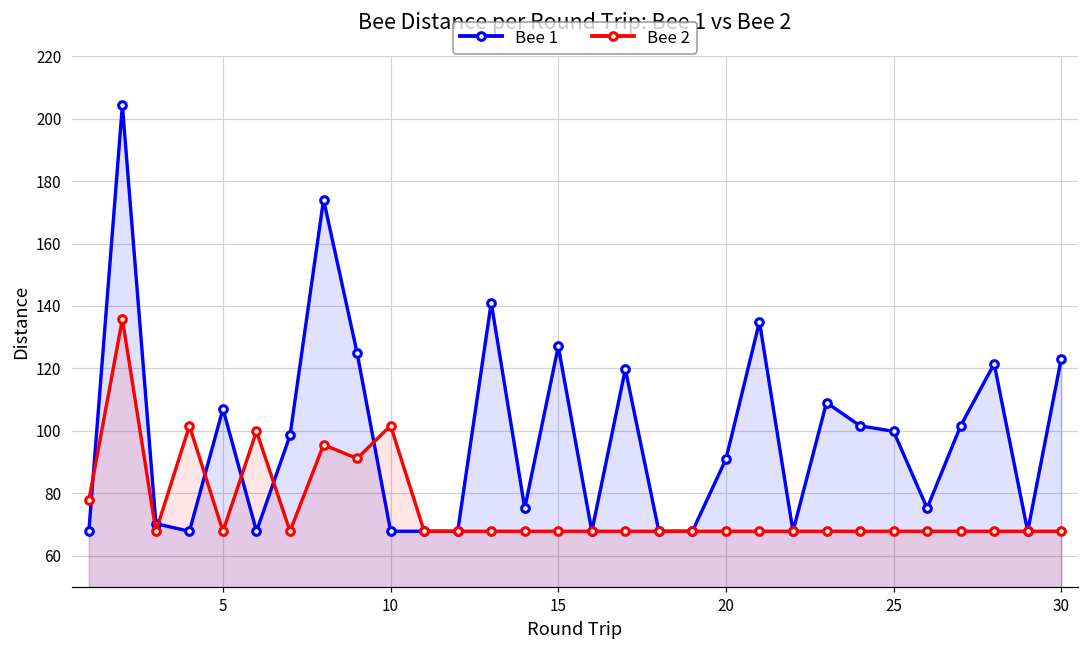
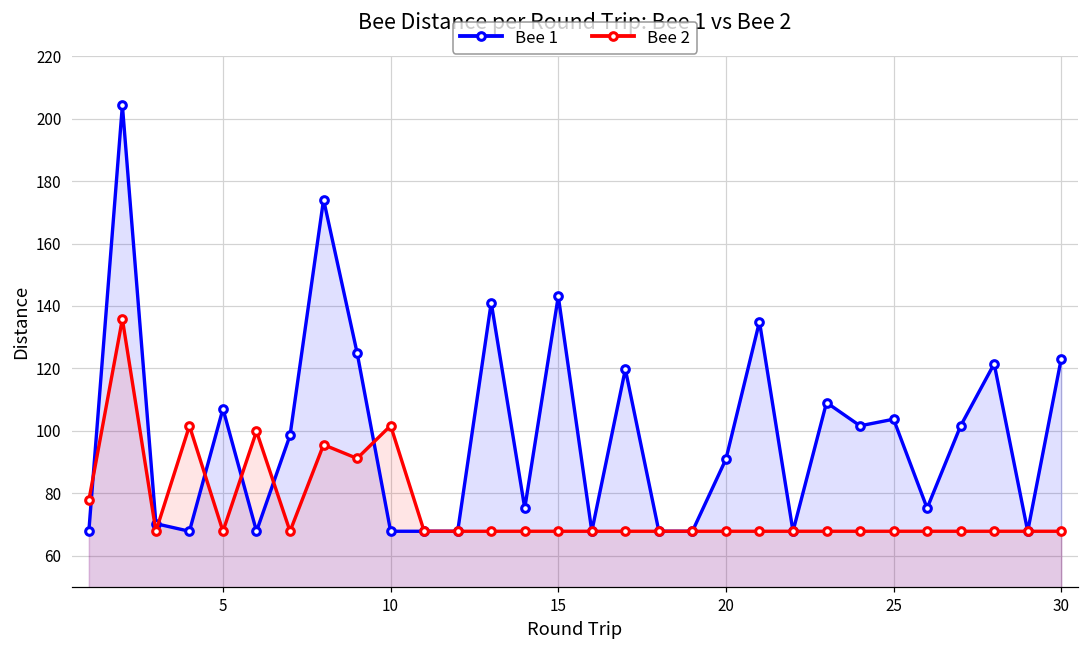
Bee 1, 15: 127 -> 143
Bee 1, 25: 100 -> 104
